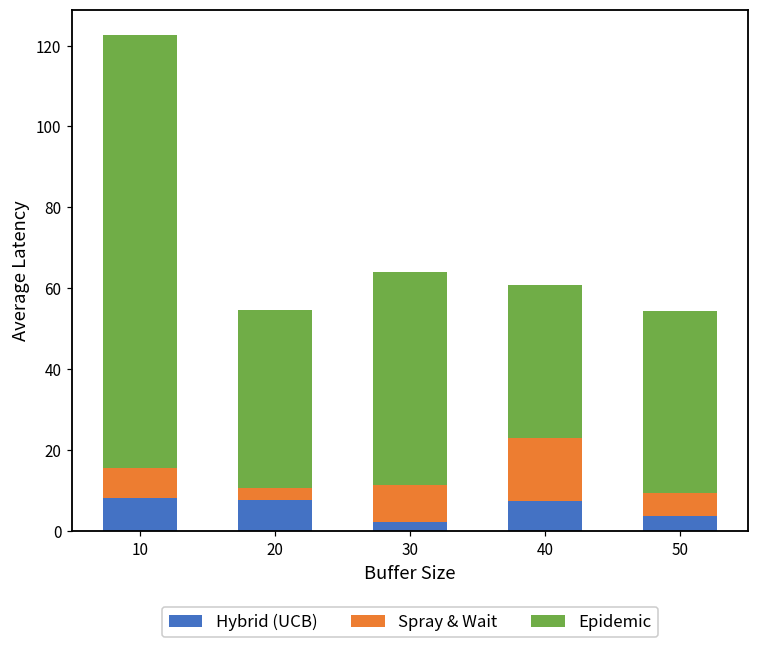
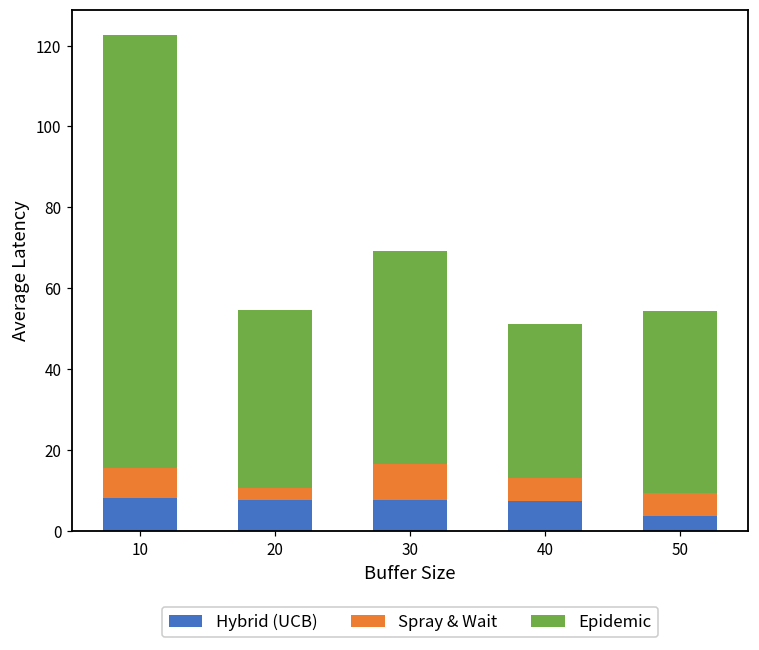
Hybrid (UCB), 30: 2 -> 7
Spray & Wait, 40: 16 -> 6
